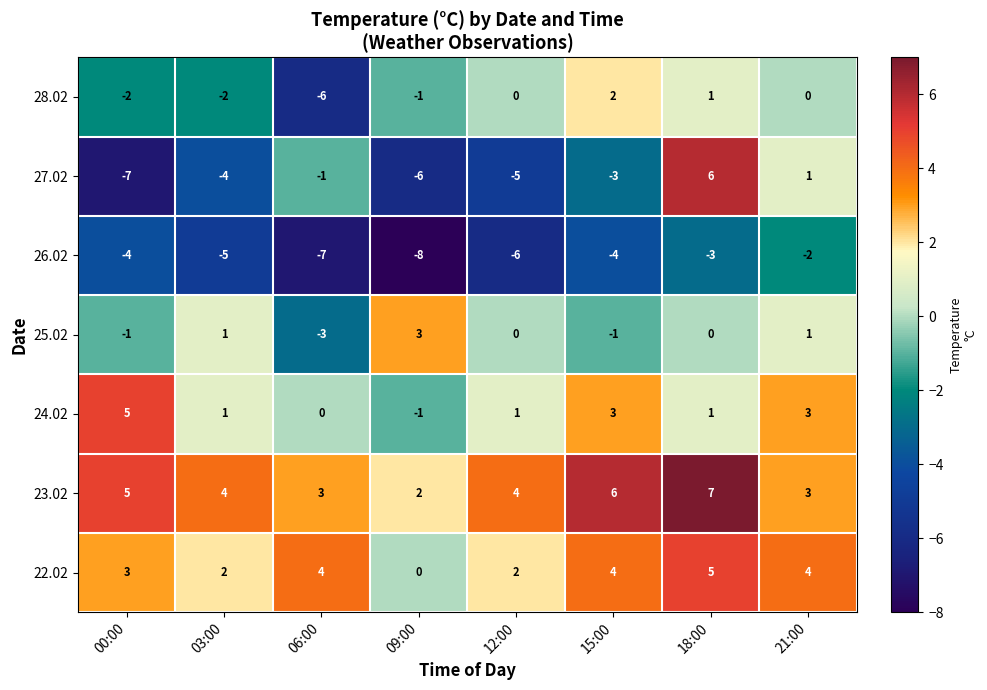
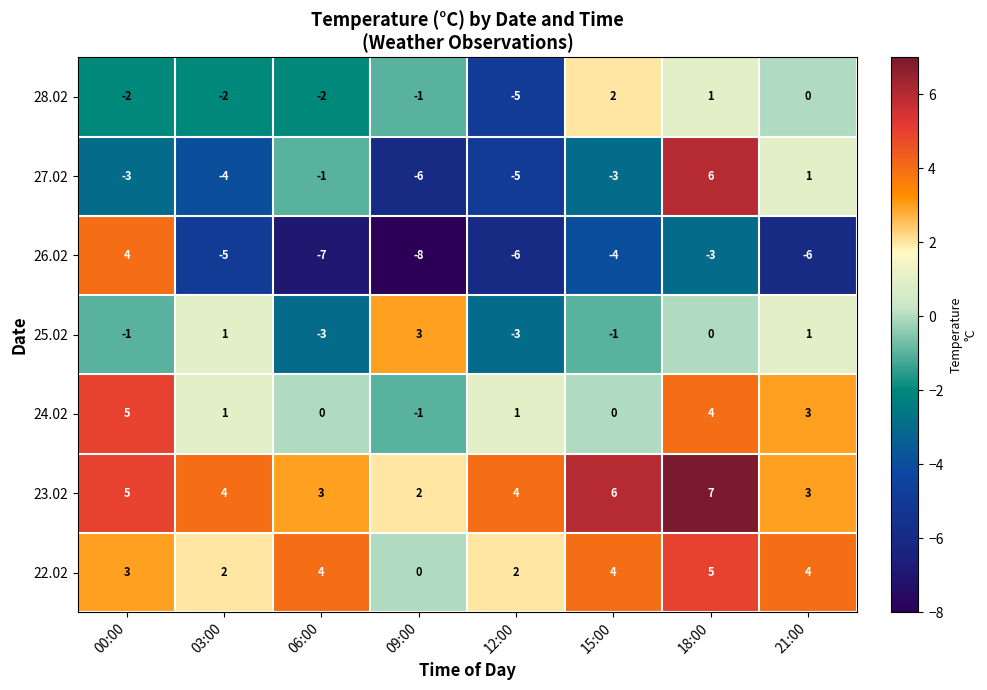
28.02, 06:00: -6 -> -2
28.02, 12:00: 0 -> -5
27.02, 00:00: -7 -> -3
26.02, 00:00: -4 -> 4
26.02, 21:00: -2 -> -6
25.02, 12:00: 0 -> -3
24.02, 15:00: 3 -> 0
24.02, 18:00: 1 -> 4
